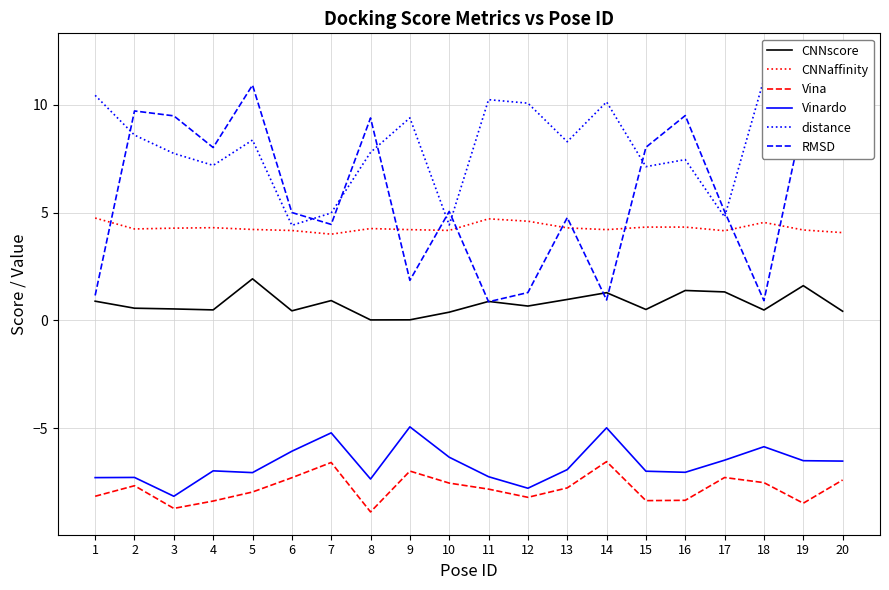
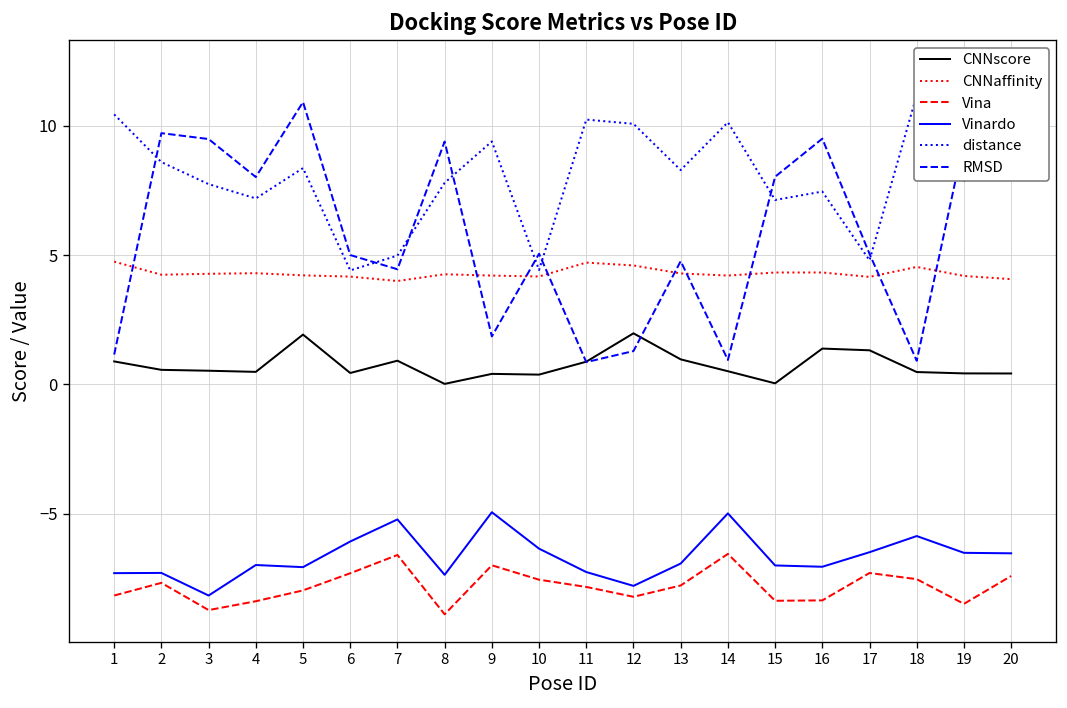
CNNscore, 9: 0.0 -> 0.4
CNNscore, 12: 0.7 -> 2.0
CNNscore, 14: 1.3 -> 0.5
CNNscore, 15: 0.5 -> 0.0
CNNscore, 19: 1.6 -> 0.4
